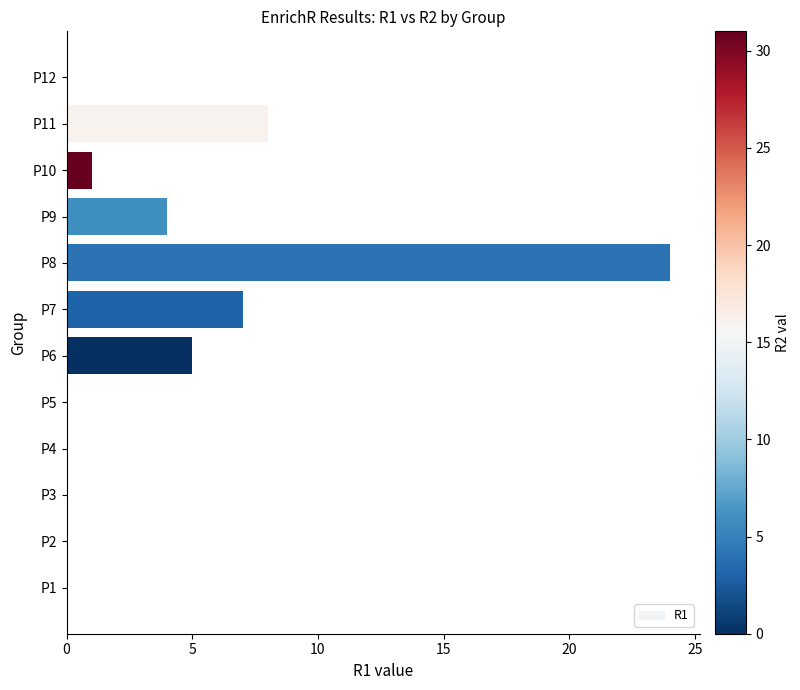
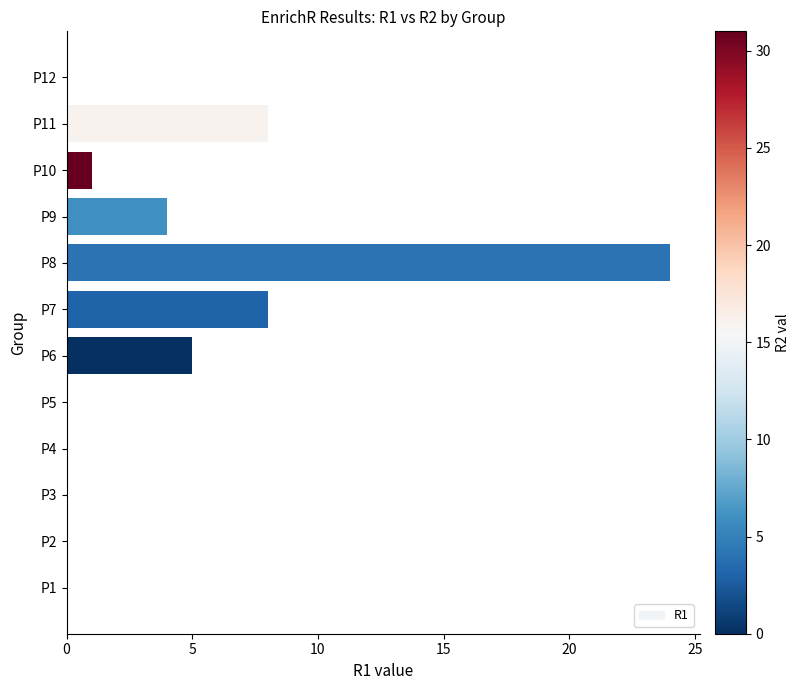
P7: 7 -> 8
